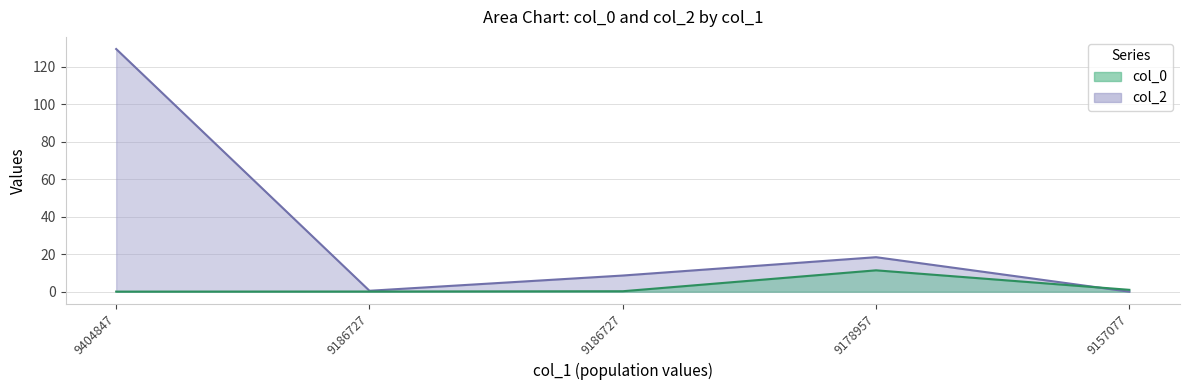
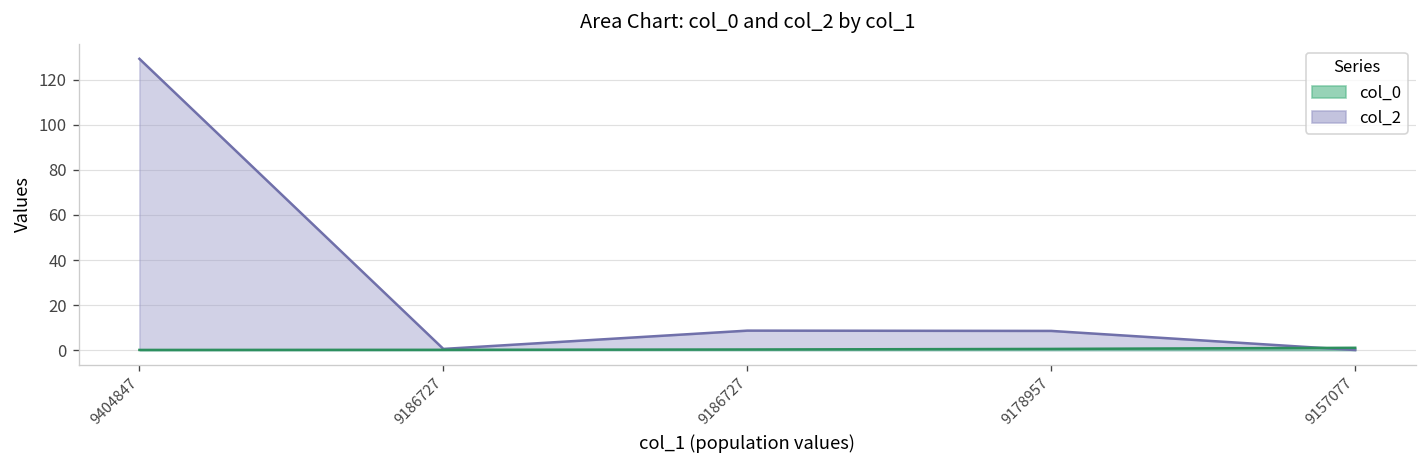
col_2, 9178957: 18 -> 9
col_0, 9178957: 11 -> 1
